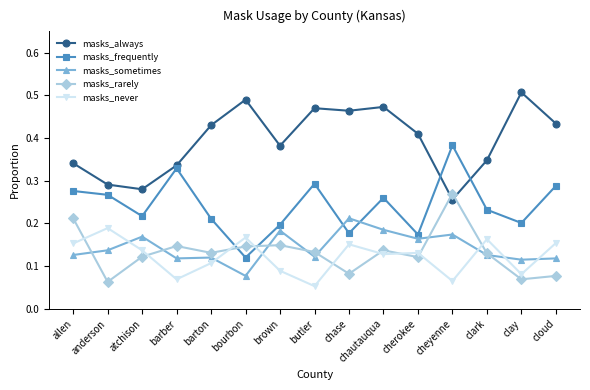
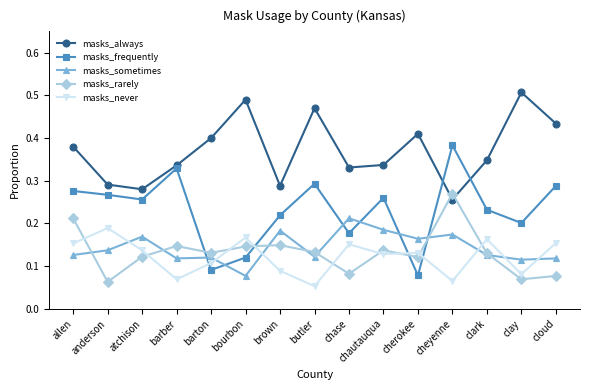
masks_always, allen: 0.34 -> 0.38
masks_frequently, atchison: 0.22 -> 0.26
masks_always, barton: 0.43 -> 0.40
masks_frequently, barton: 0.21 -> 0.09
masks_always, brown: 0.38 -> 0.29
masks_frequently, brown: 0.20 -> 0.22
masks_always, chase: 0.46 -> 0.33
masks_always, chautauqua: 0.47 -> 0.34
masks_frequently, cherokee: 0.17 -> 0.08
